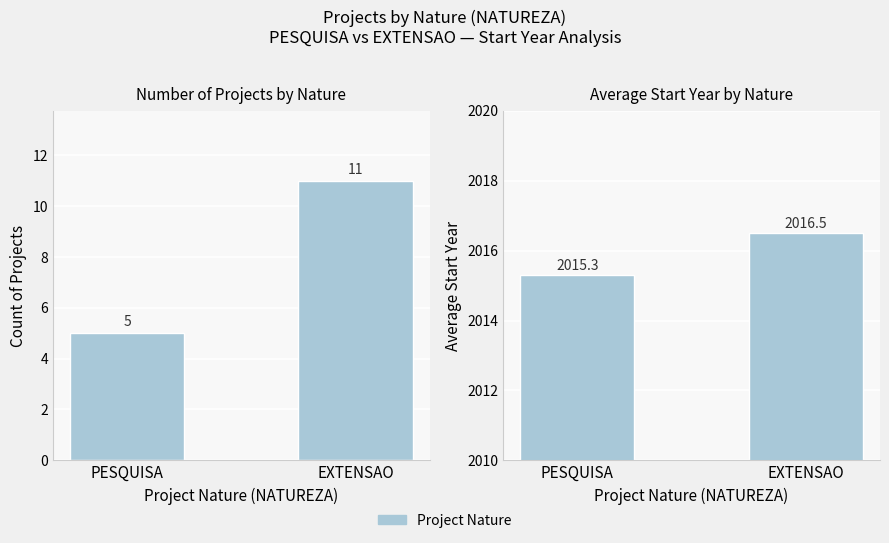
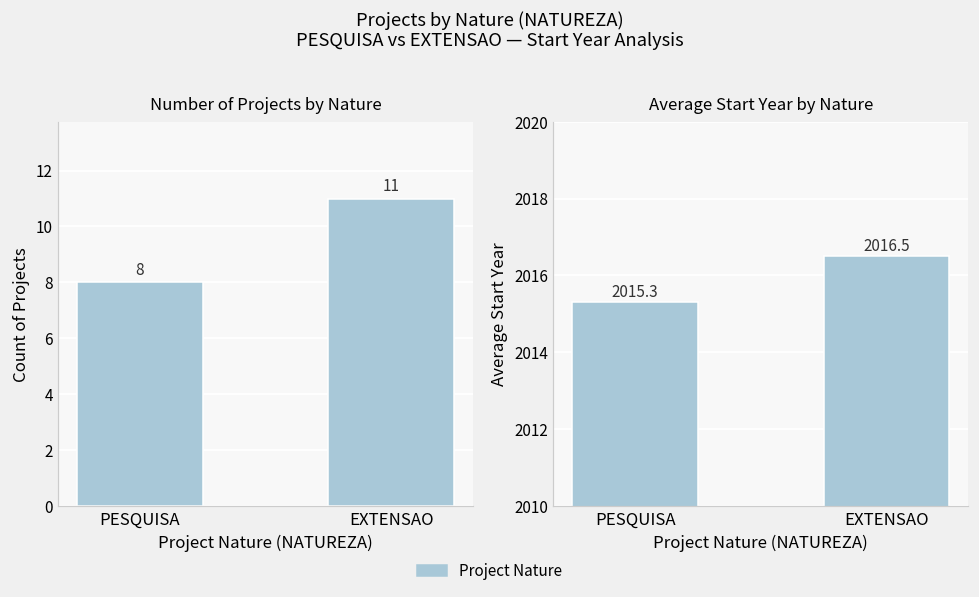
Number of Projects by Nature, PESQUISA: 5 -> 8
